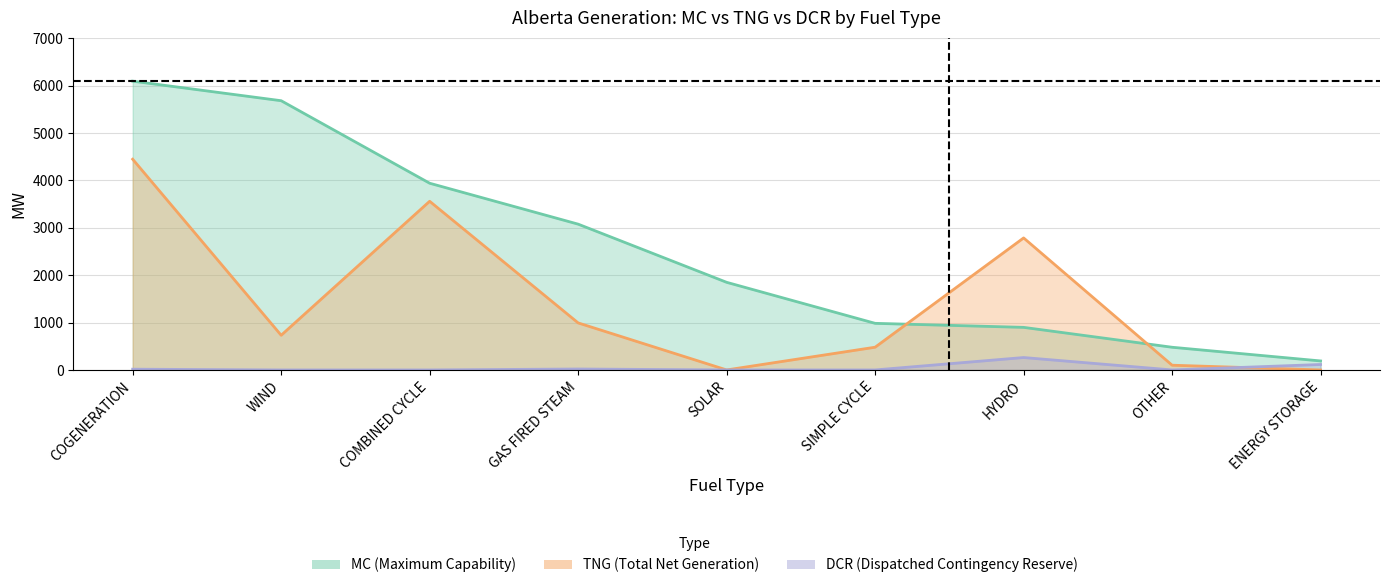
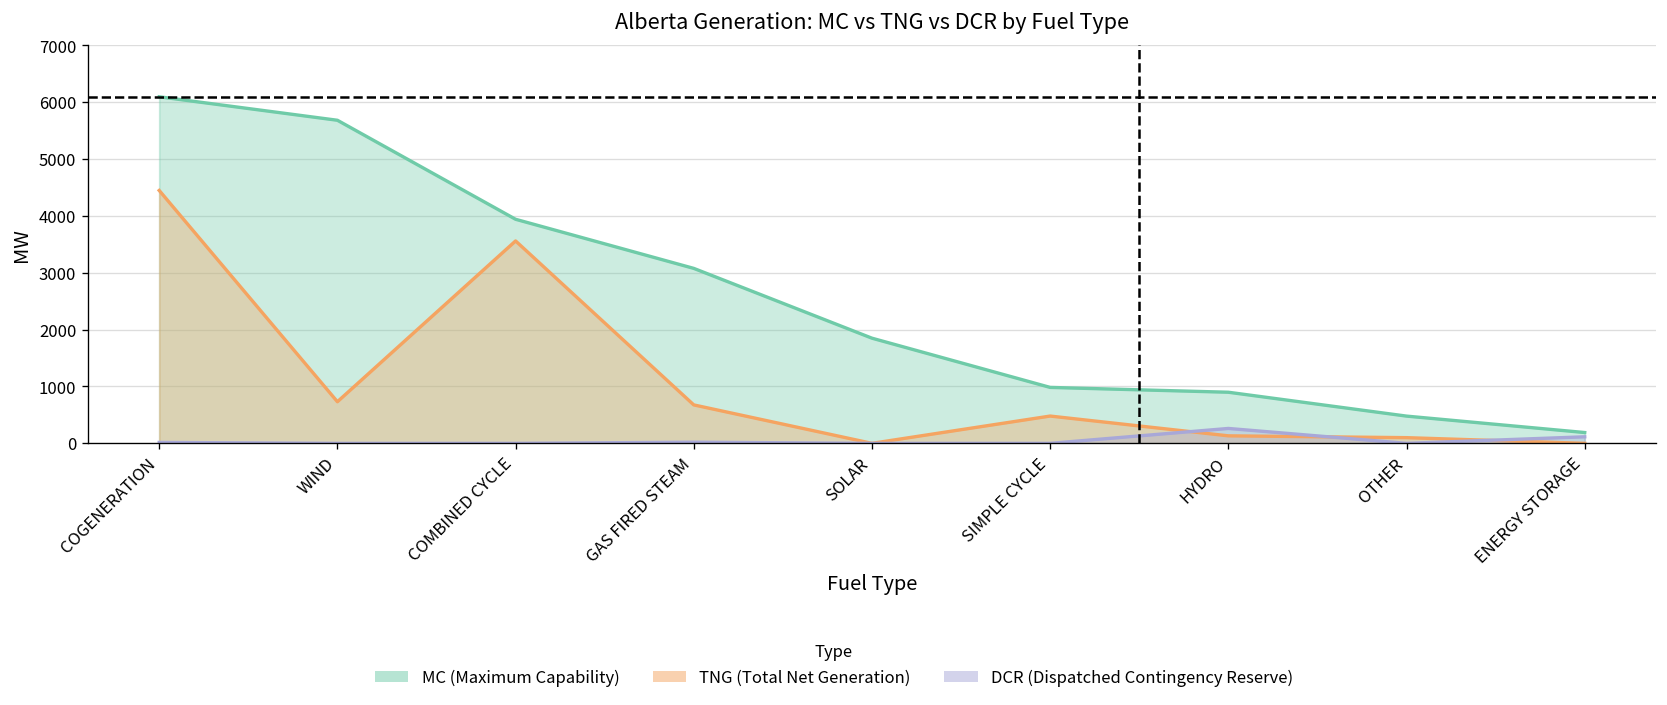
TNG (Total Net Generation), GAS FIRED STEAM: 1000 -> 700
TNG (Total Net Generation), HYDRO: 2800 -> 100
